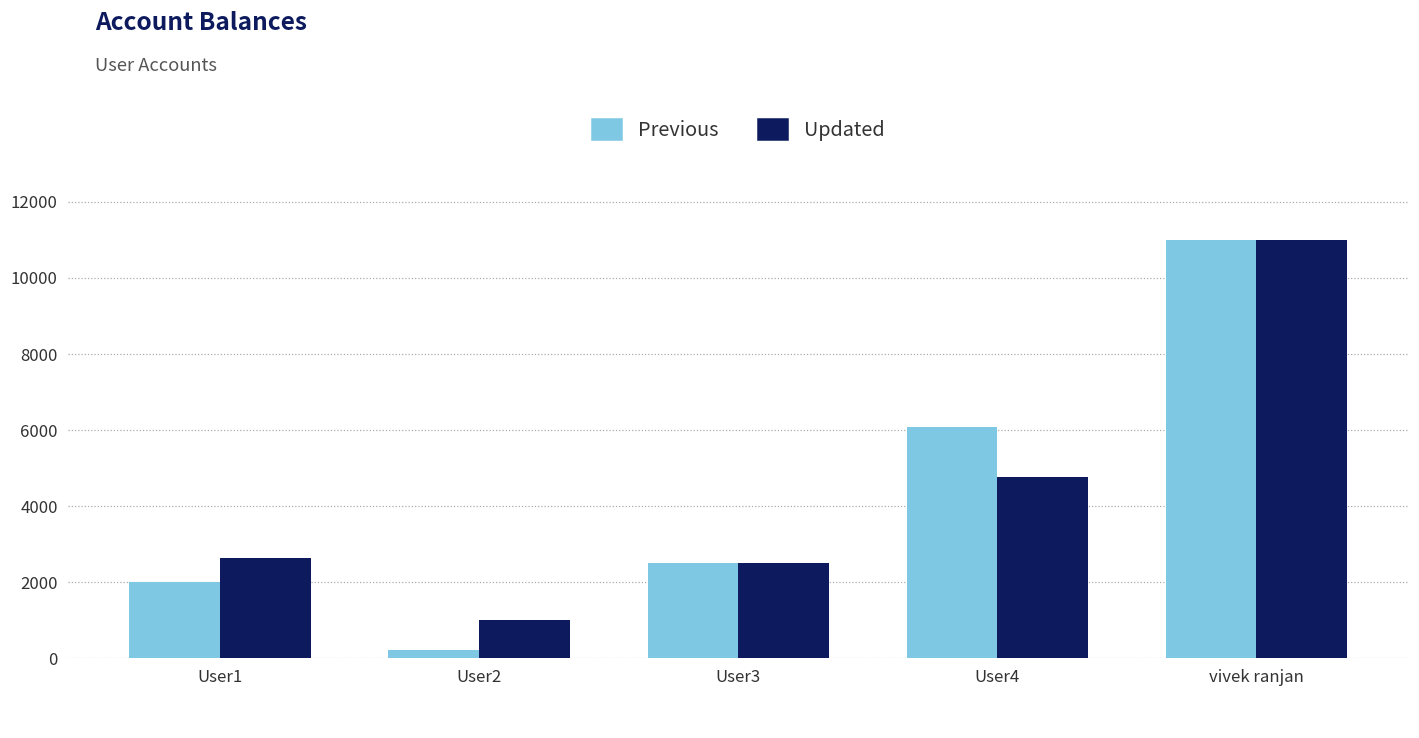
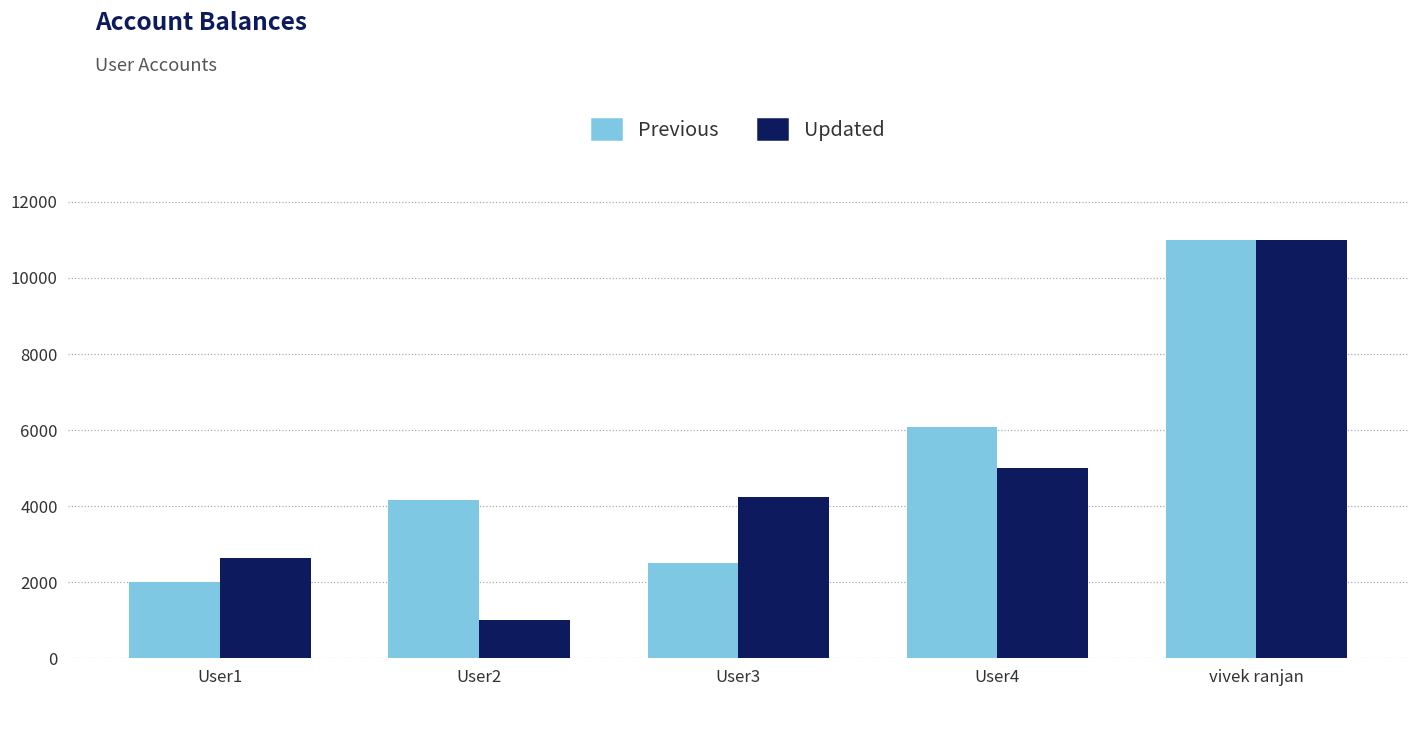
Previous, User2: 200 -> 4100
Updated, User3: 2500 -> 4200
Updated, User4: 4800 -> 5000
